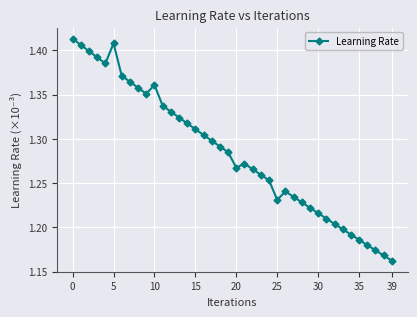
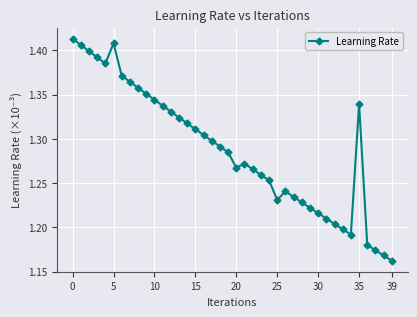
10: 1.36 -> 1.34
35: 1.19 -> 1.34
